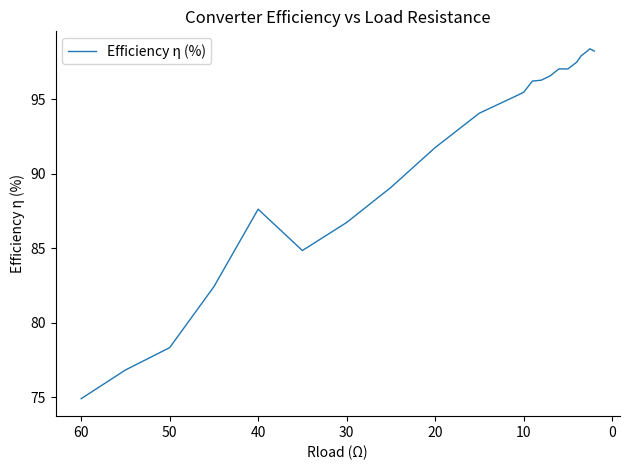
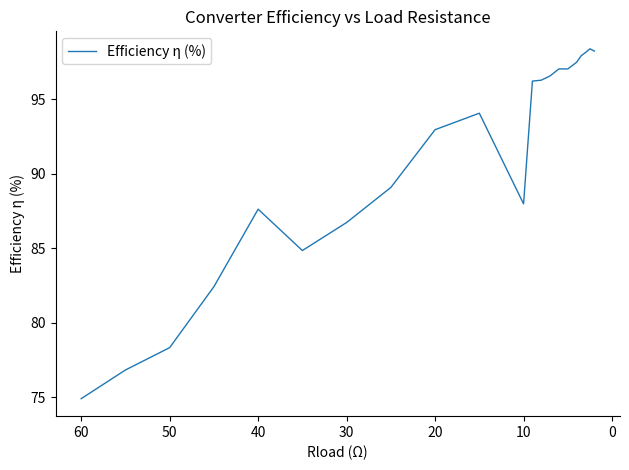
20: 91.8 -> 93.0
10: 95.5 -> 88.0
